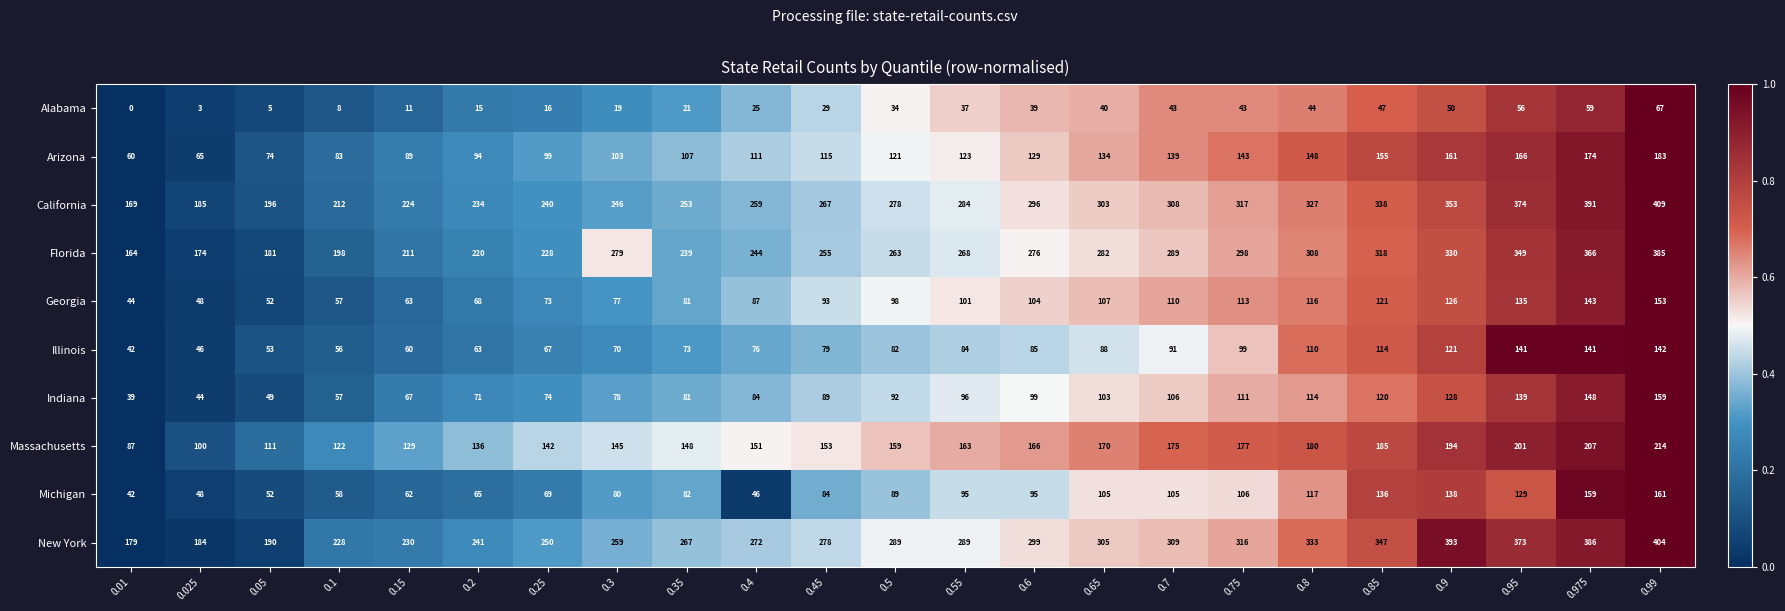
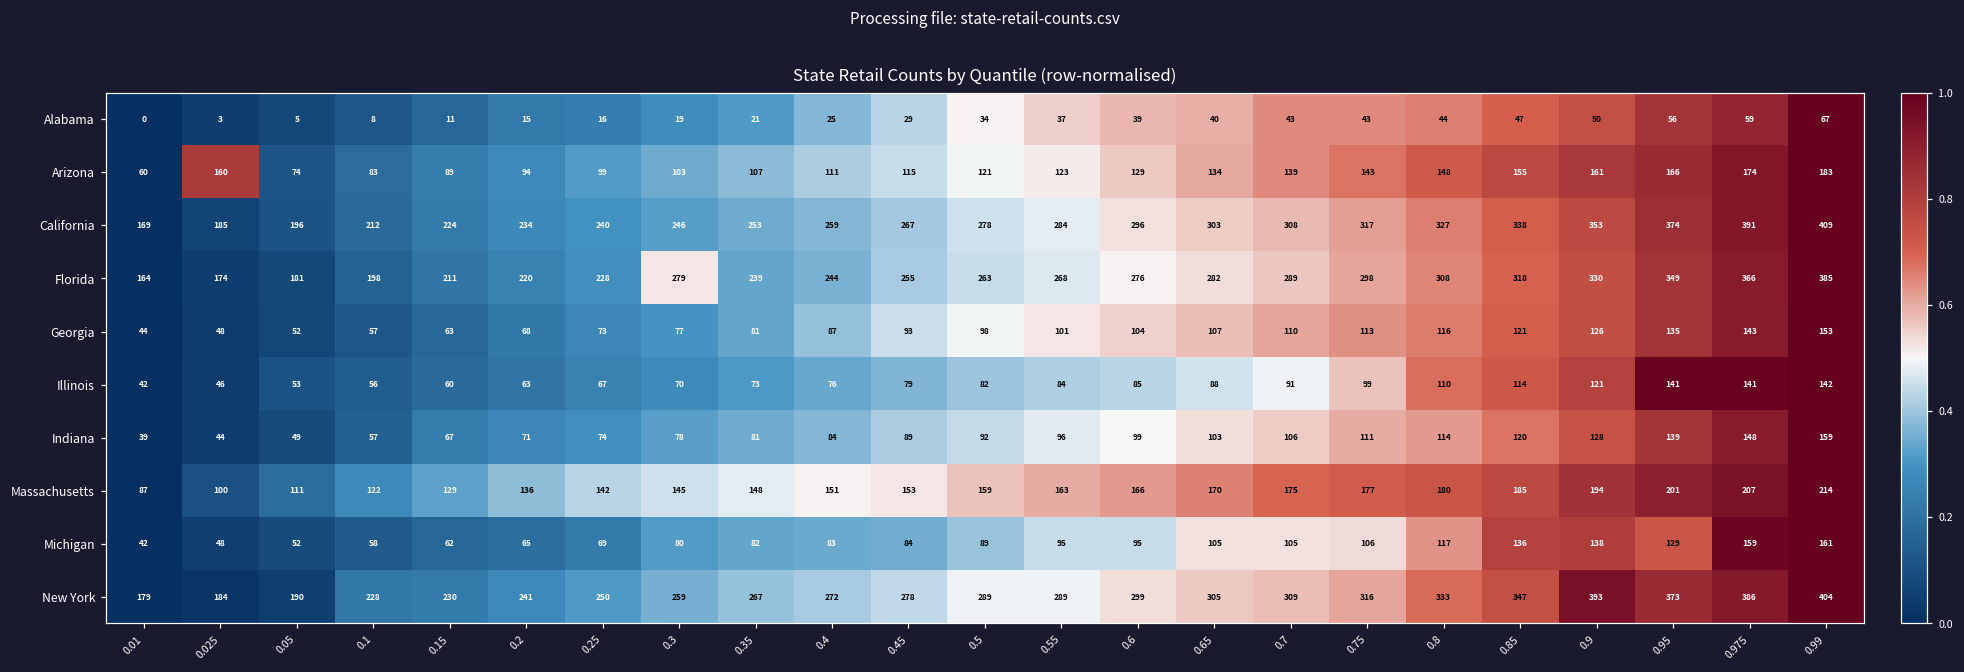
Arizona, 0.025: 65 -> 160
Michigan, 0.4: 46 -> 83
